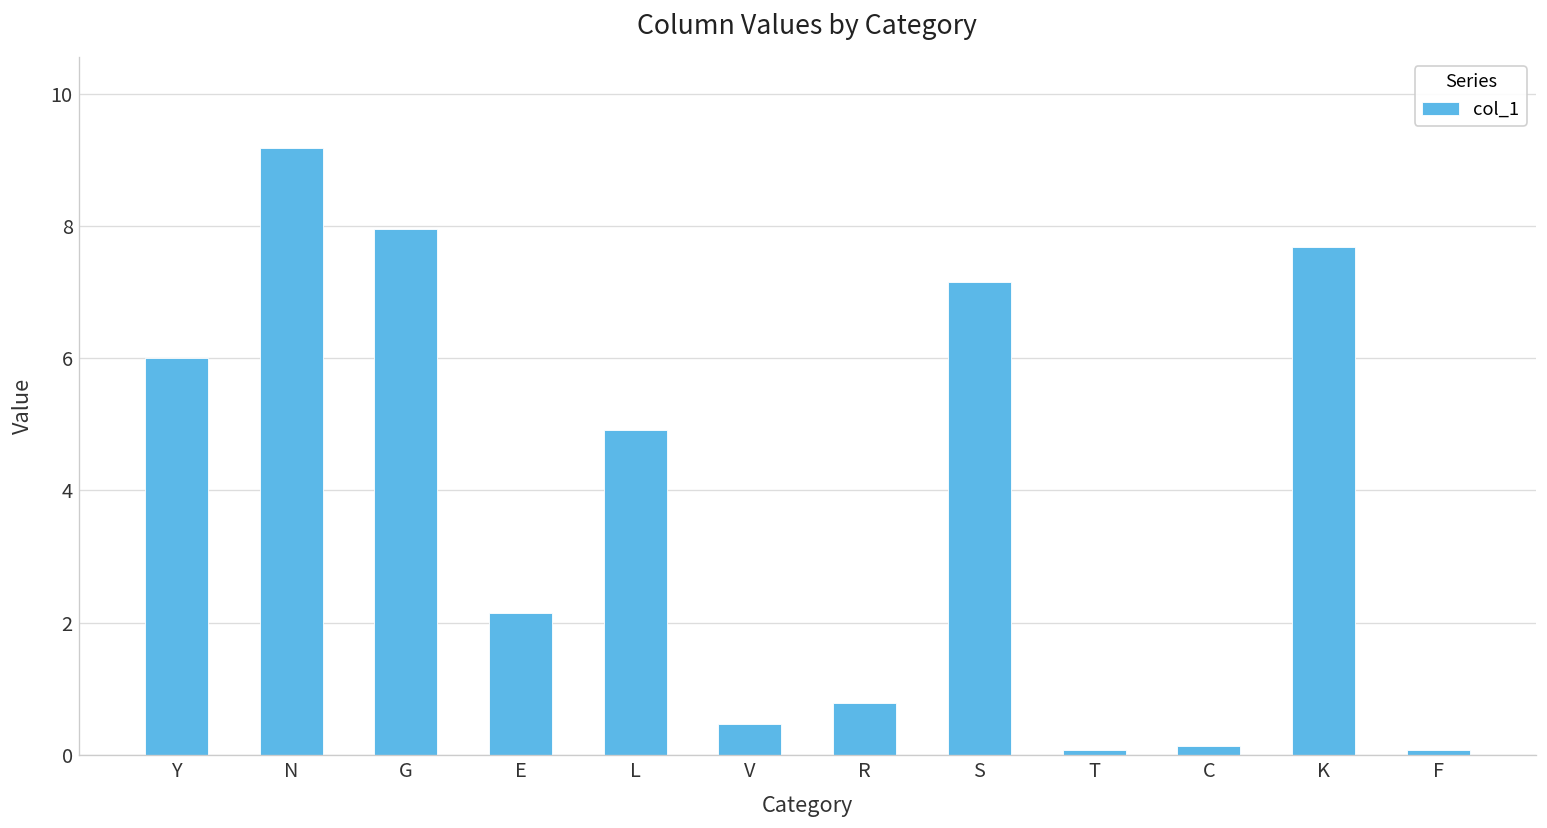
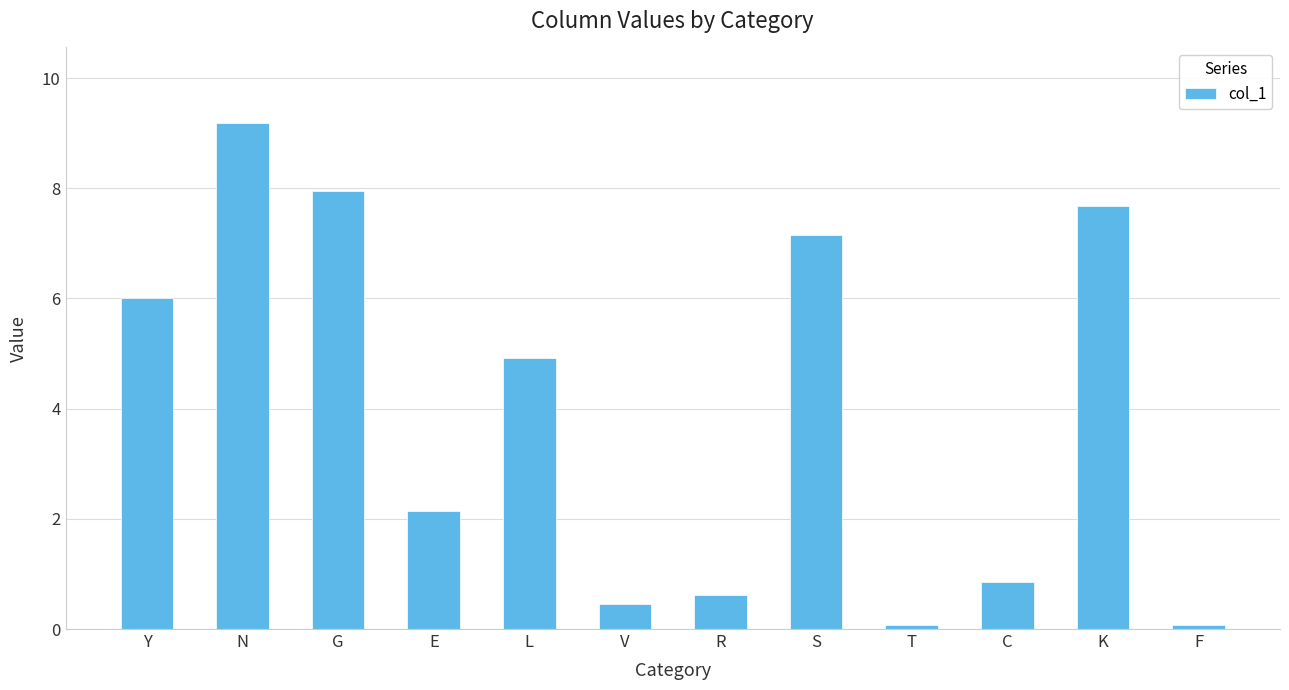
R: 0.8 -> 0.6
C: 0.1 -> 0.9
